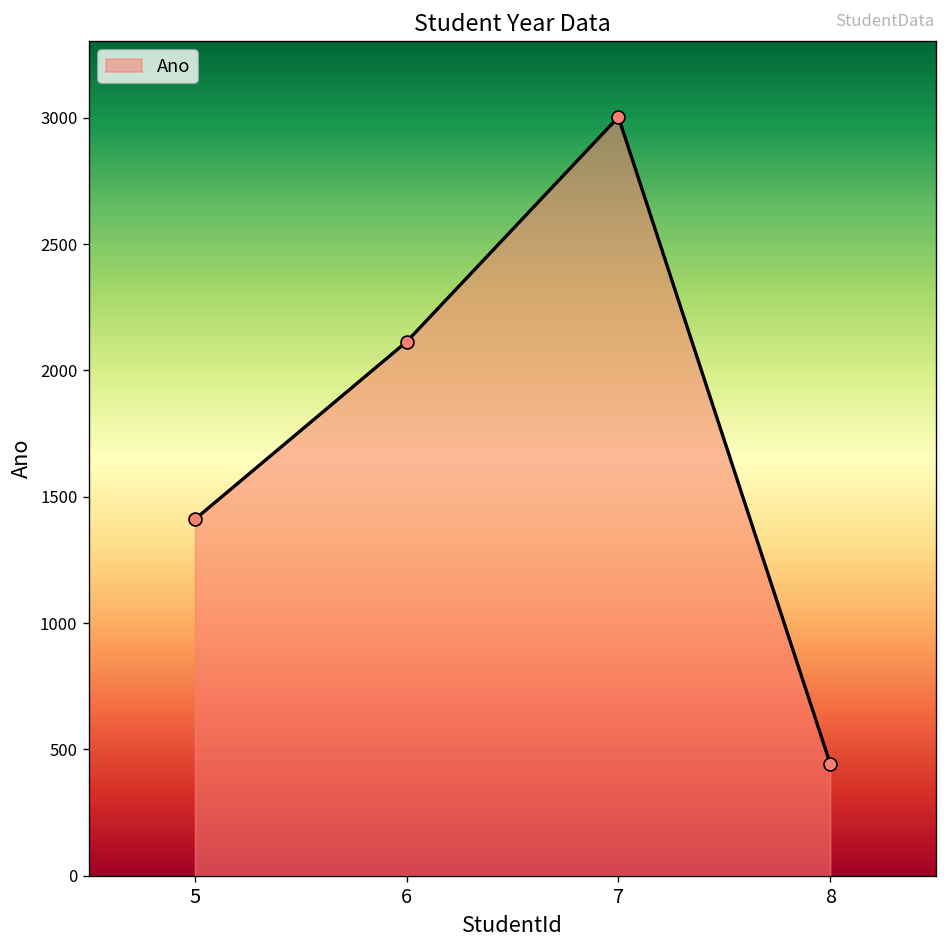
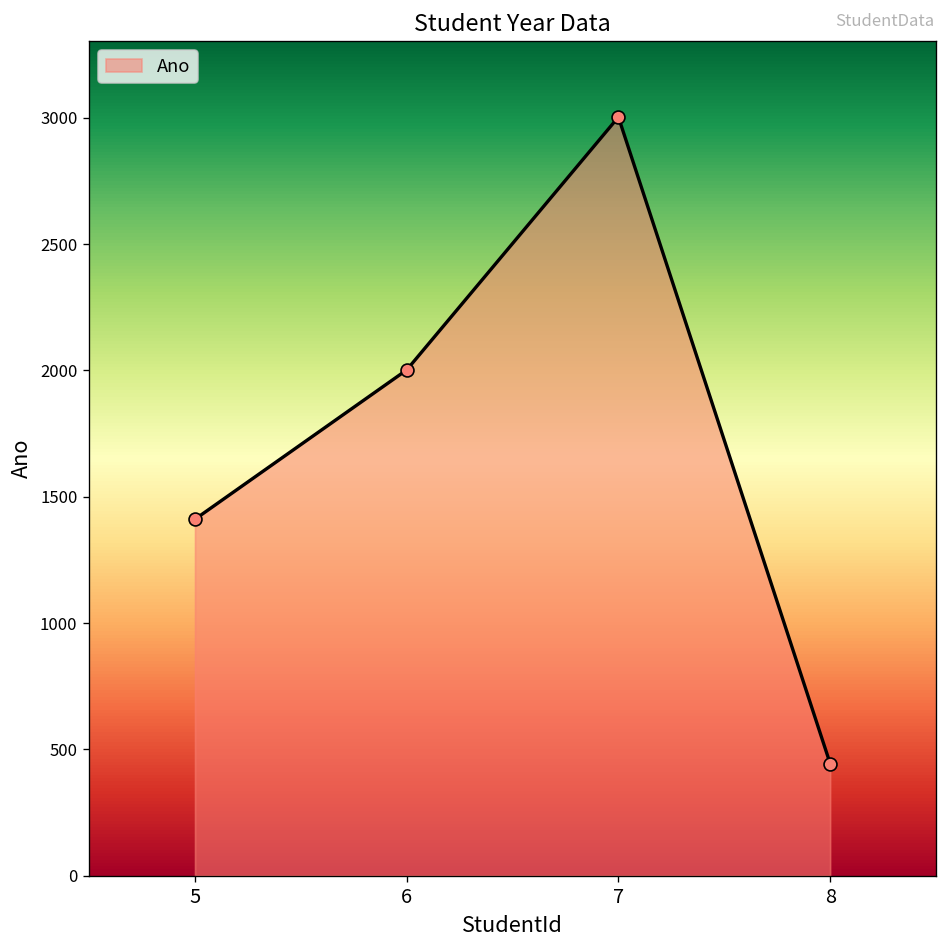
6: 2110 -> 2000
